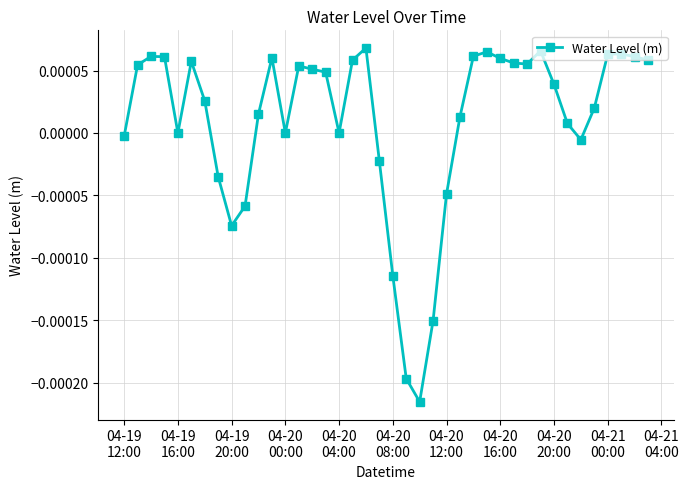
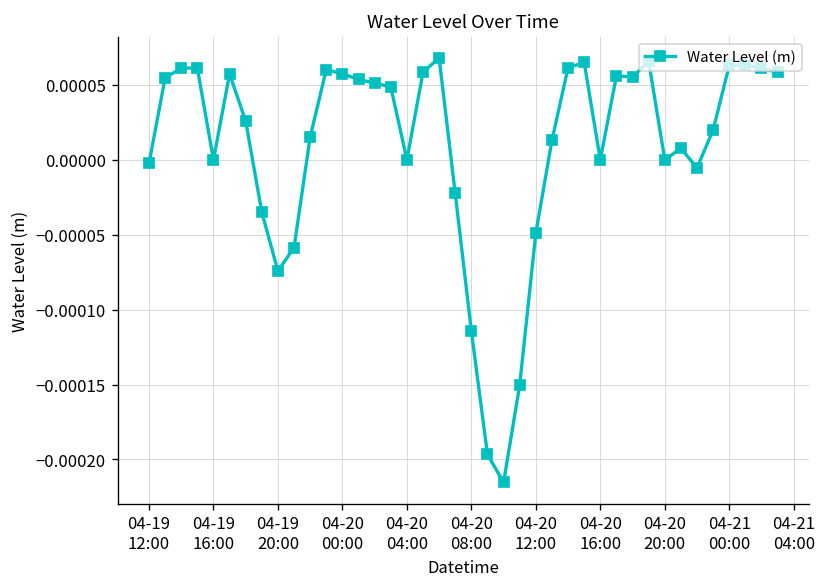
04-20 00:00: 0.0000 -> 0.0001
04-20 16:00: 0.0001 -> 0.0000
04-20 20:00: 0.00004 -> 0.00000
